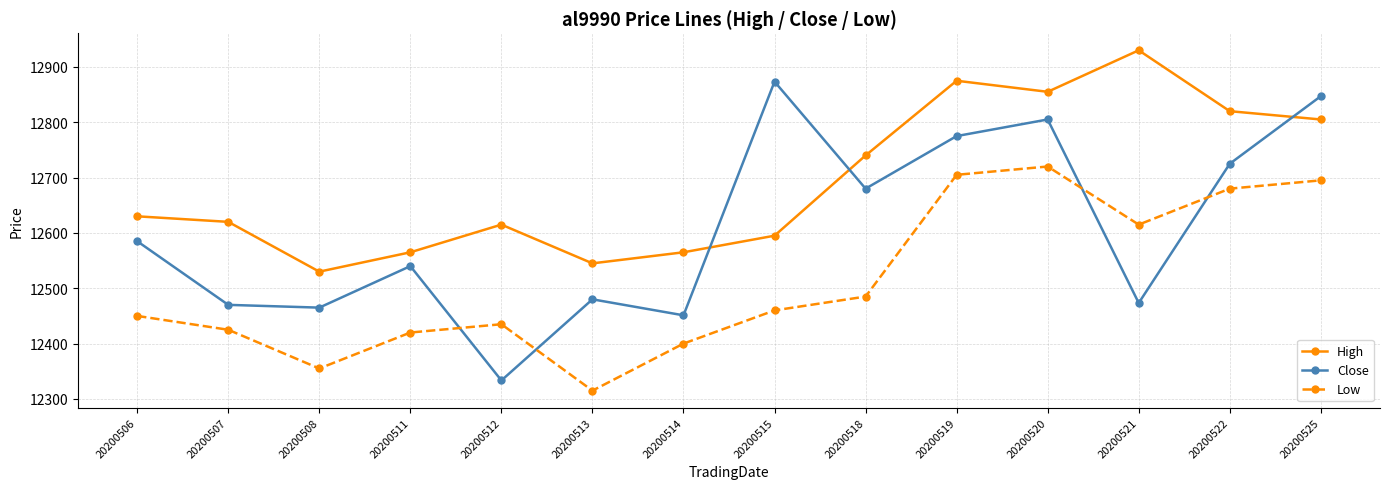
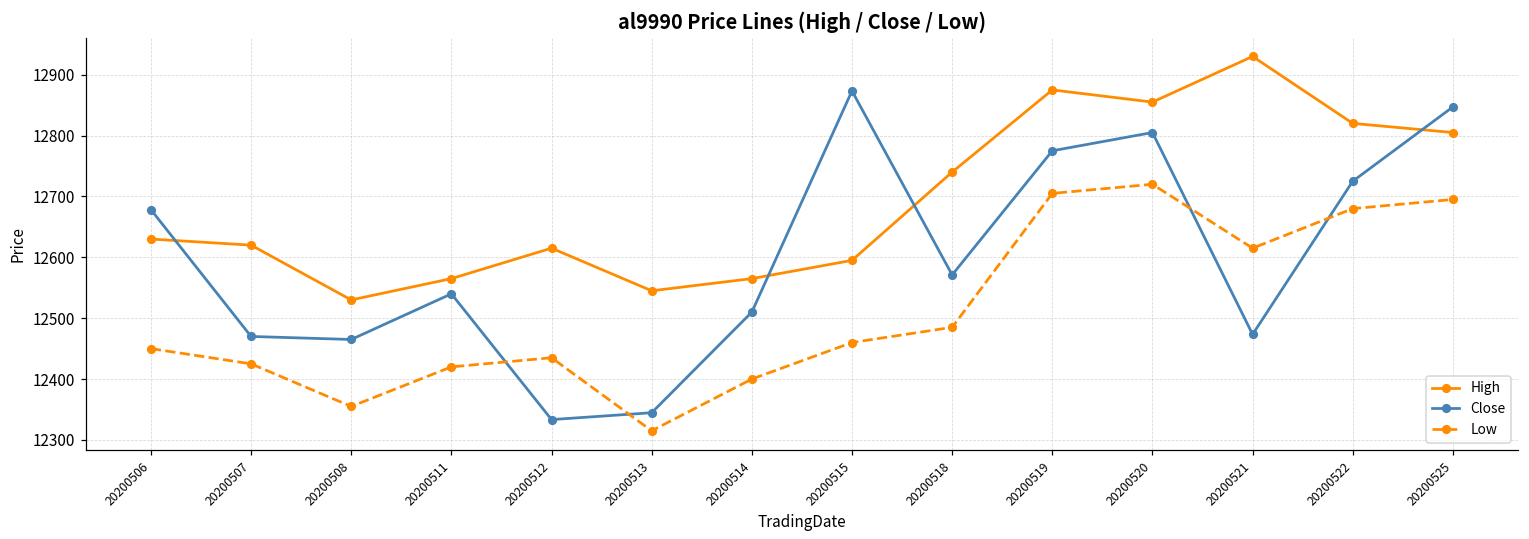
Close, 20200506: 12590 -> 12680
Close, 20200513: 12480 -> 12340
Close, 20200514: 12450 -> 12510
Close, 20200518: 12680 -> 12570
